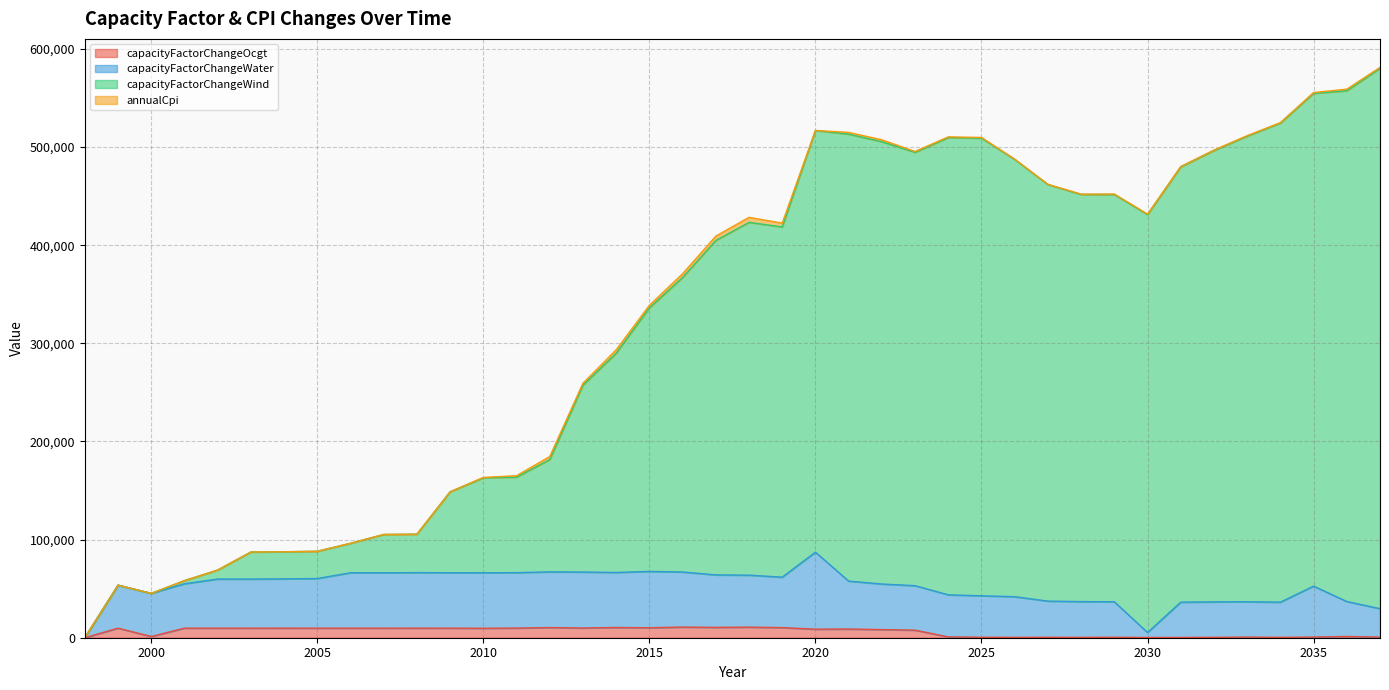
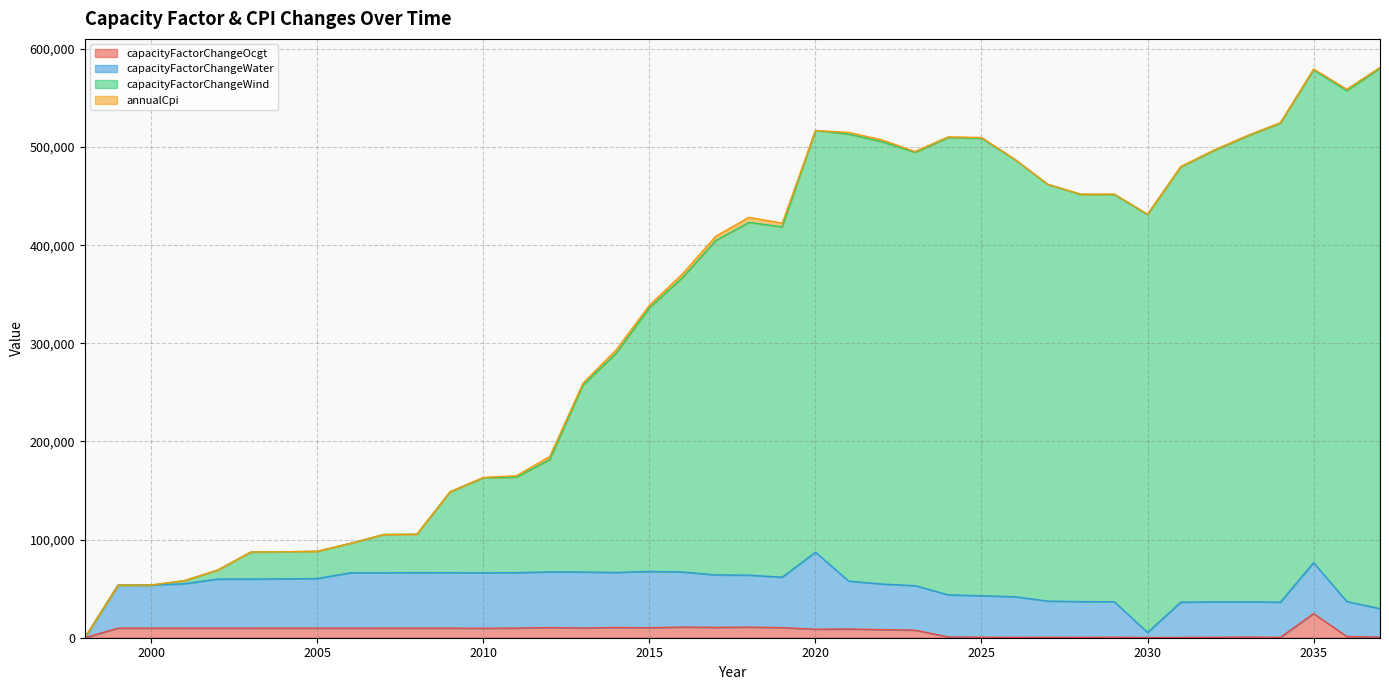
capacityFactorChangeOcgt, 2000: 0 -> 10,000
capacityFactorChangeOcgt, 2035: 0 -> 20,000
